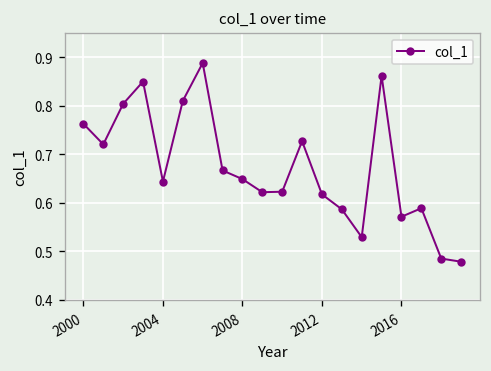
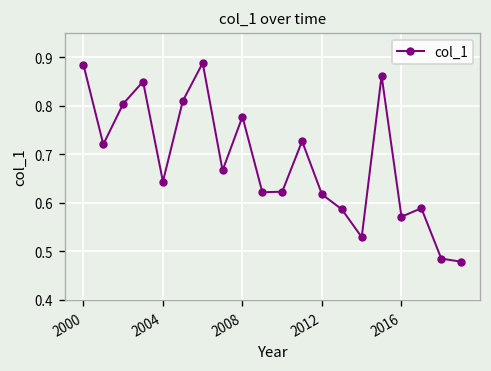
2000: 0.76 -> 0.88
2008: 0.65 -> 0.78
